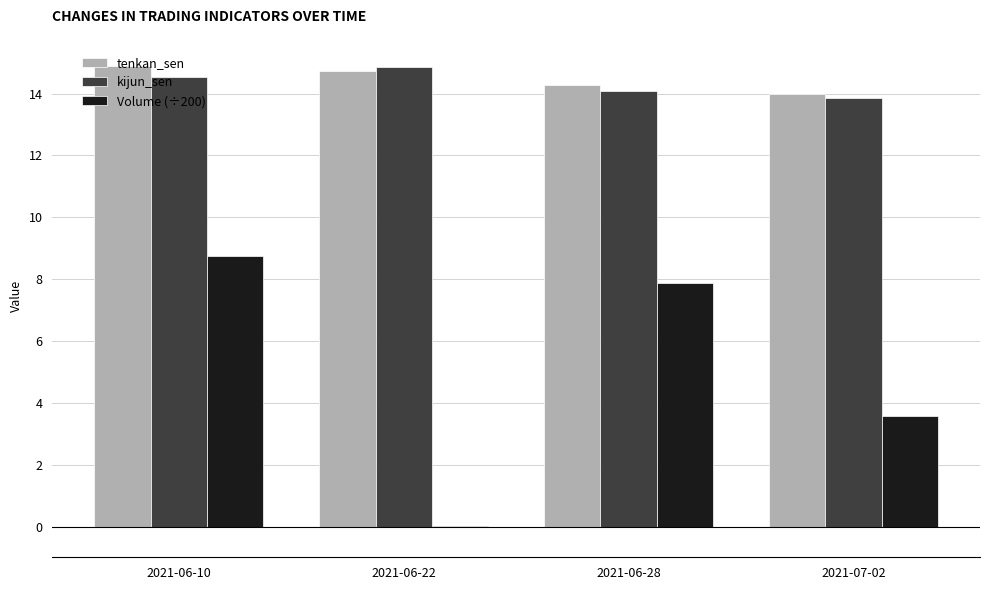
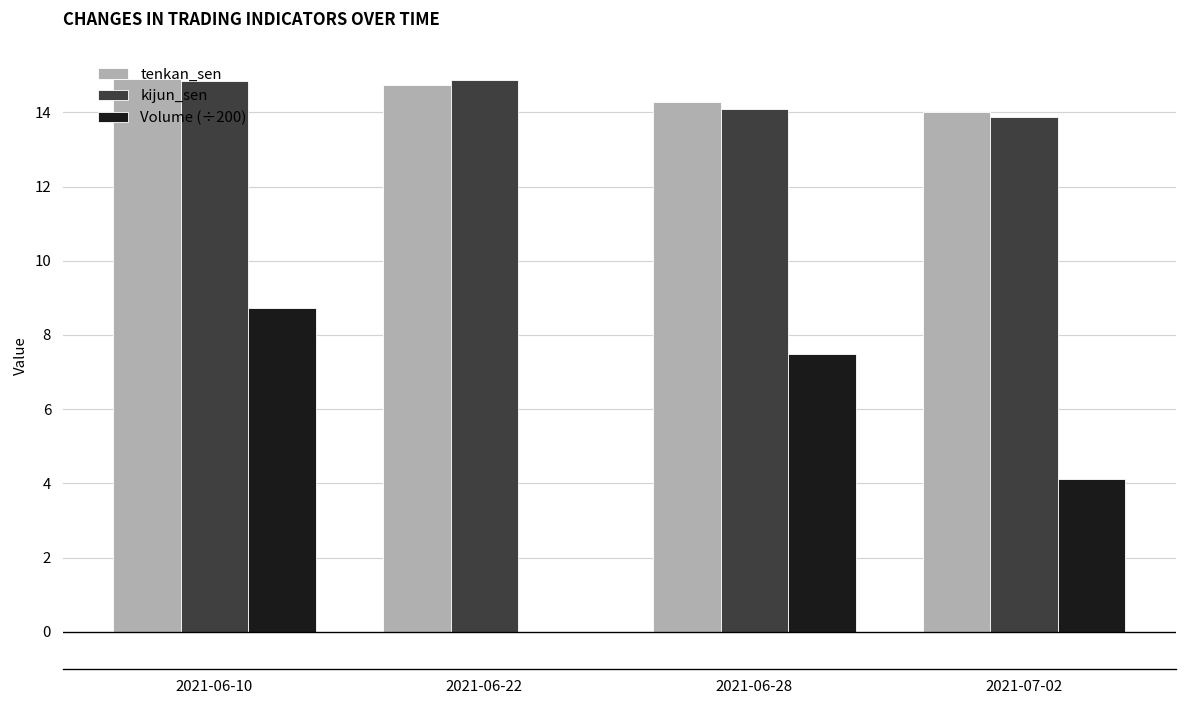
kijun_sen, 2021-06-10: 14.5 -> 14.9
Volume (÷200), 2021-06-28: 7.9 -> 7.5
Volume (÷200), 2021-07-02: 3.6 -> 4.1
